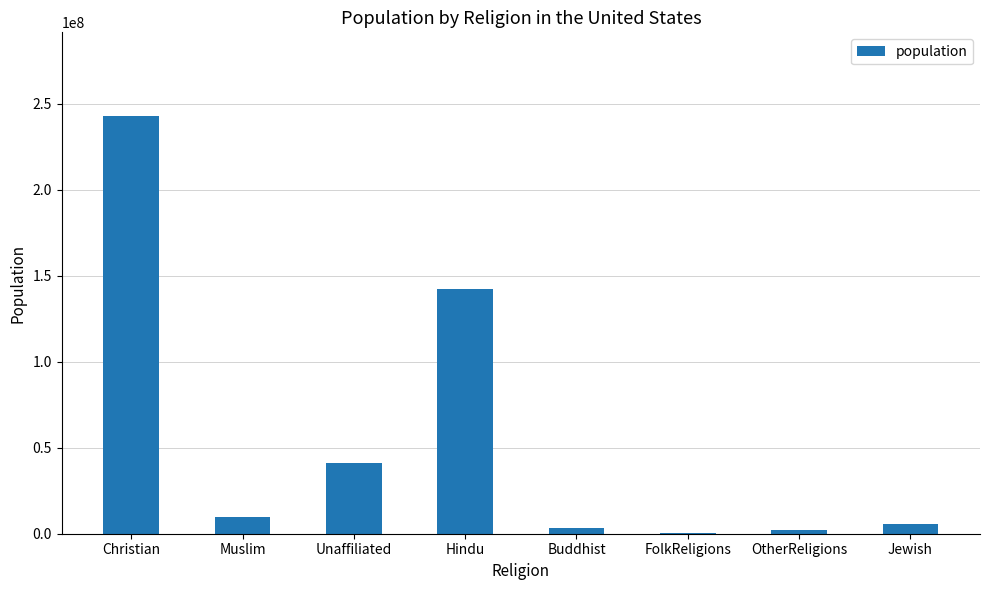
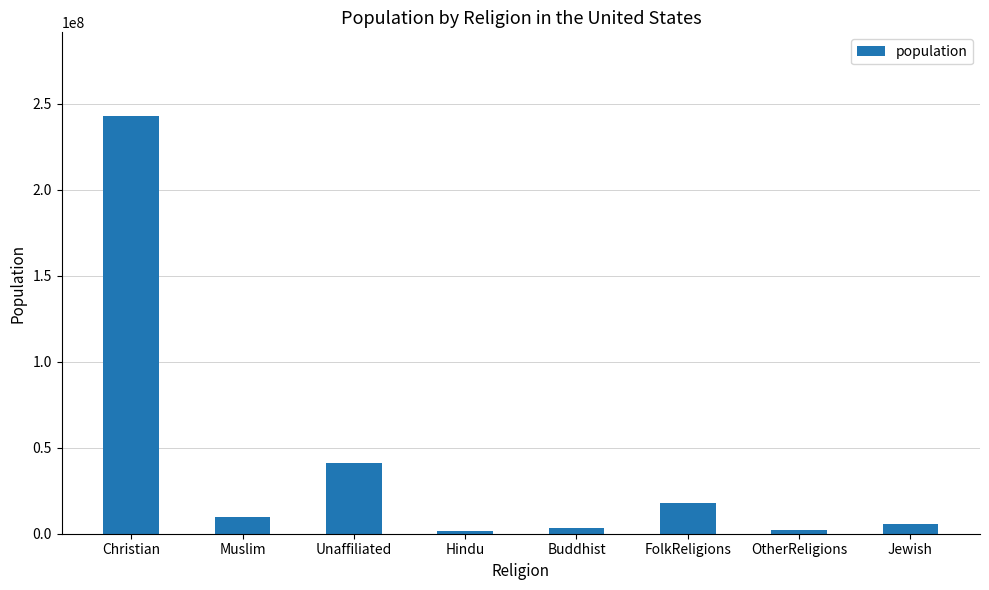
Hindu: 142000000 -> 2000000
FolkReligions: 1000000 -> 18000000
